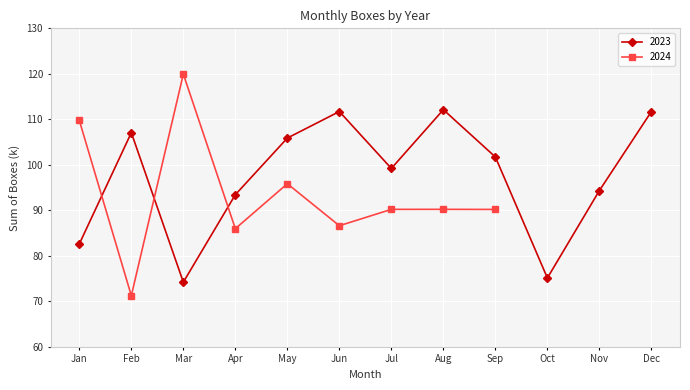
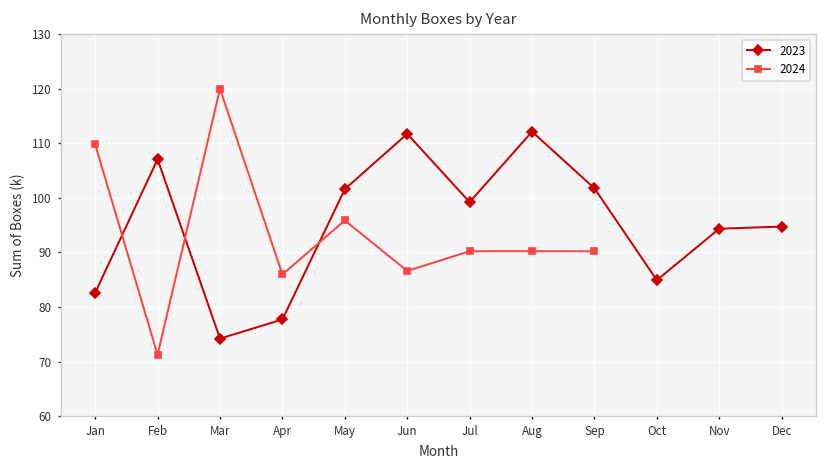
2023, Apr: 93 -> 78
2023, May: 106 -> 102
2023, Oct: 75 -> 85
2023, Dec: 112 -> 95
